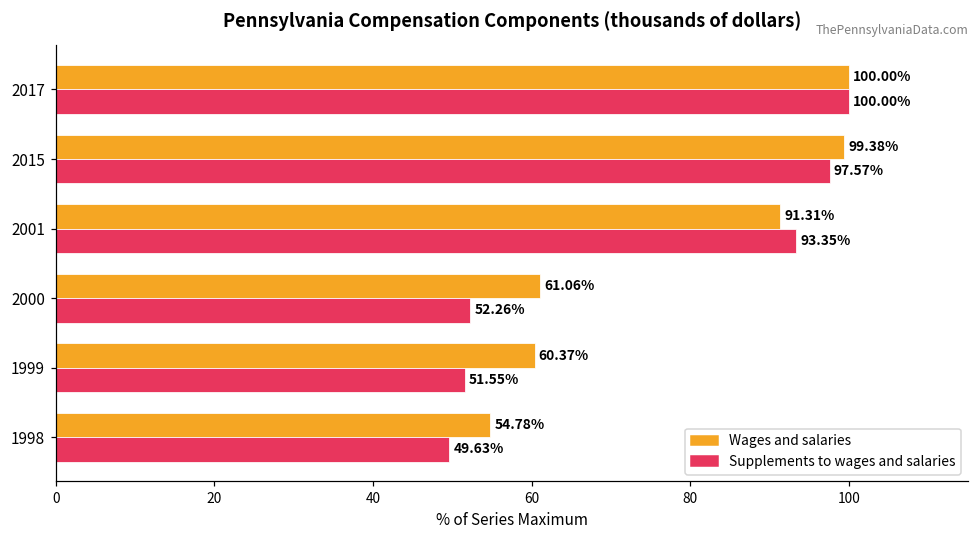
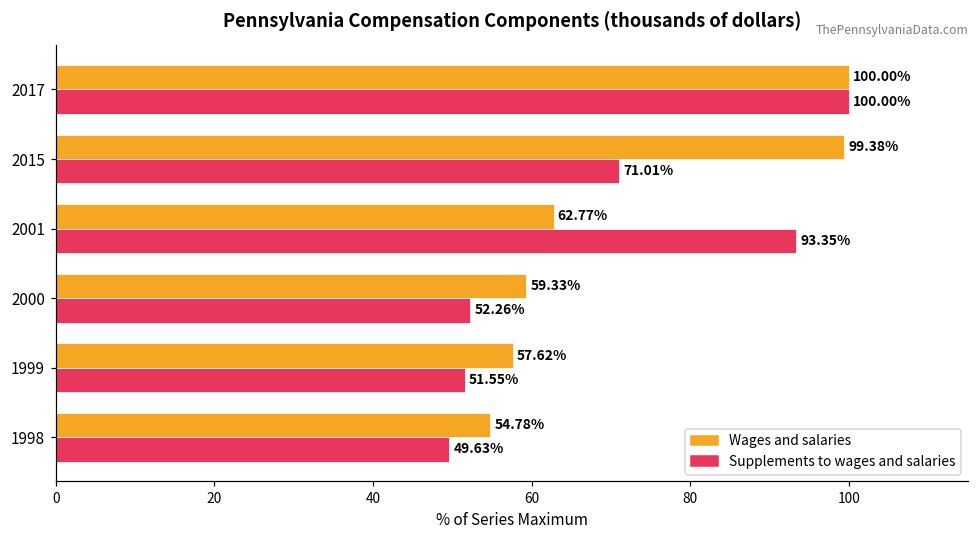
Supplements to wages and salaries, 2015: 97.57% -> 71.01%
Wages and salaries, 2001: 91.31% -> 62.77%
Wages and salaries, 2000: 61.06% -> 59.33%
Wages and salaries, 1999: 60.37% -> 57.62%
